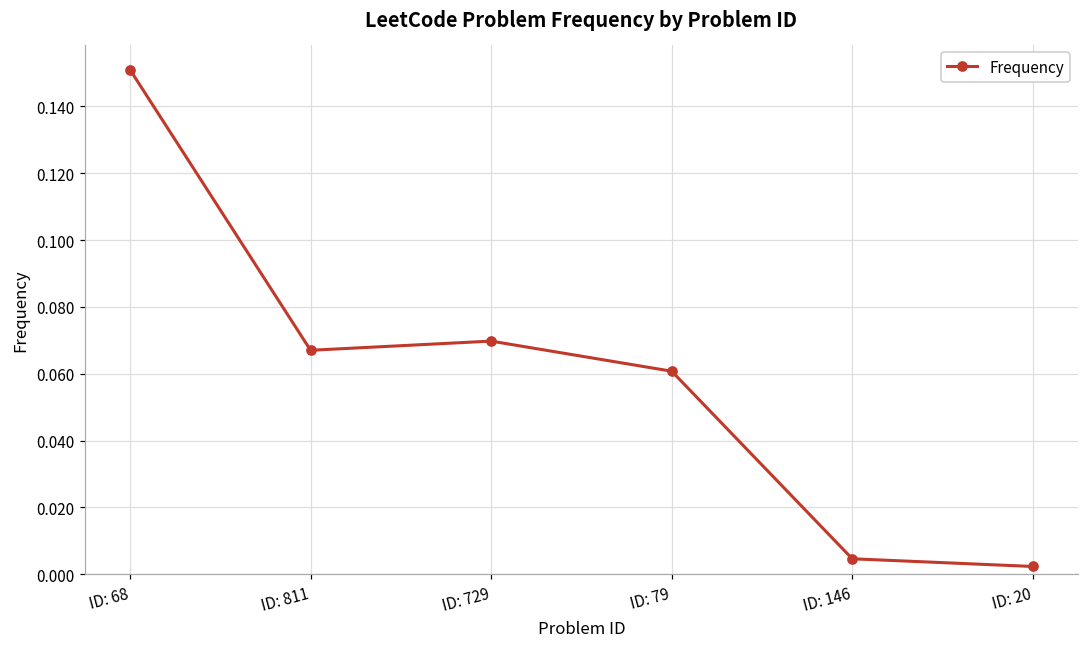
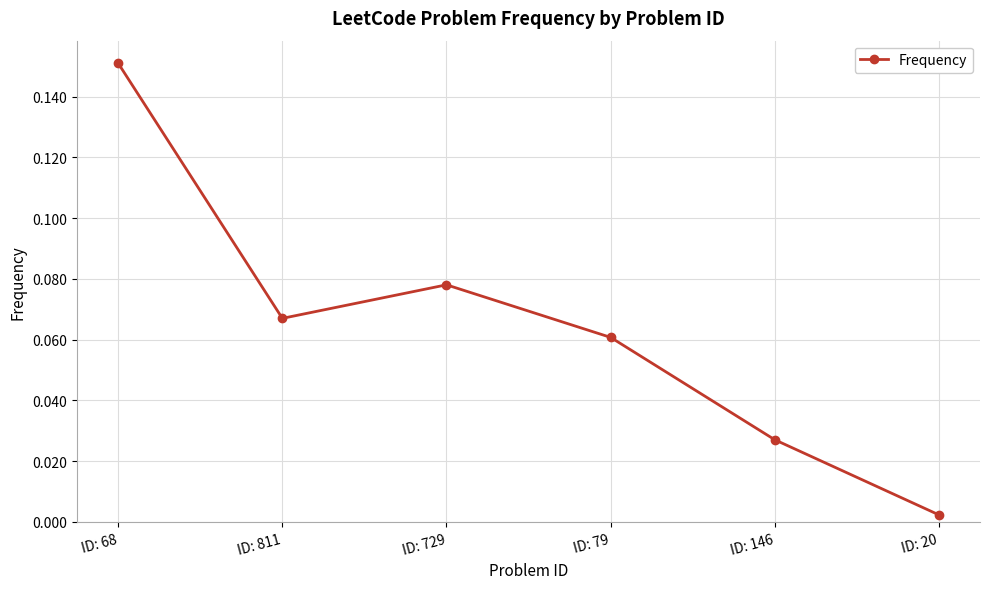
ID: 729: 0.070 -> 0.078
ID: 146: 0.005 -> 0.027
